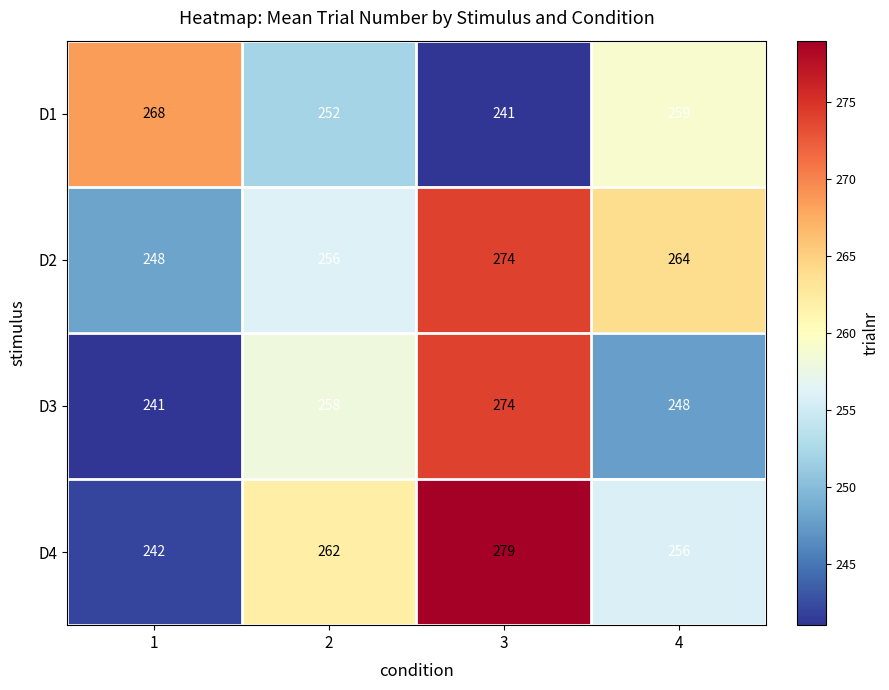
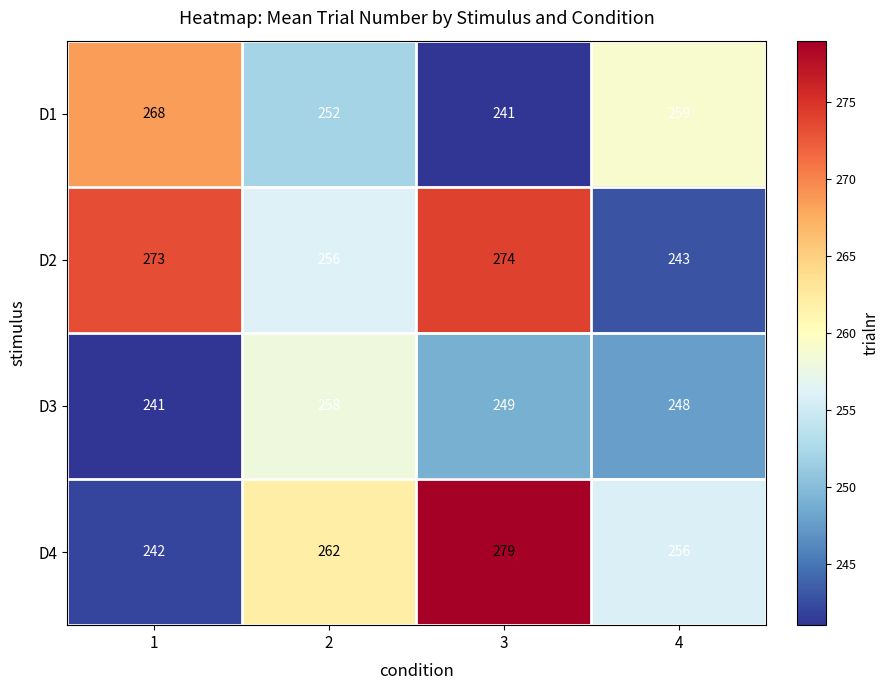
D2, 1: 248 -> 273
D2, 4: 264 -> 243
D3, 3: 274 -> 249
